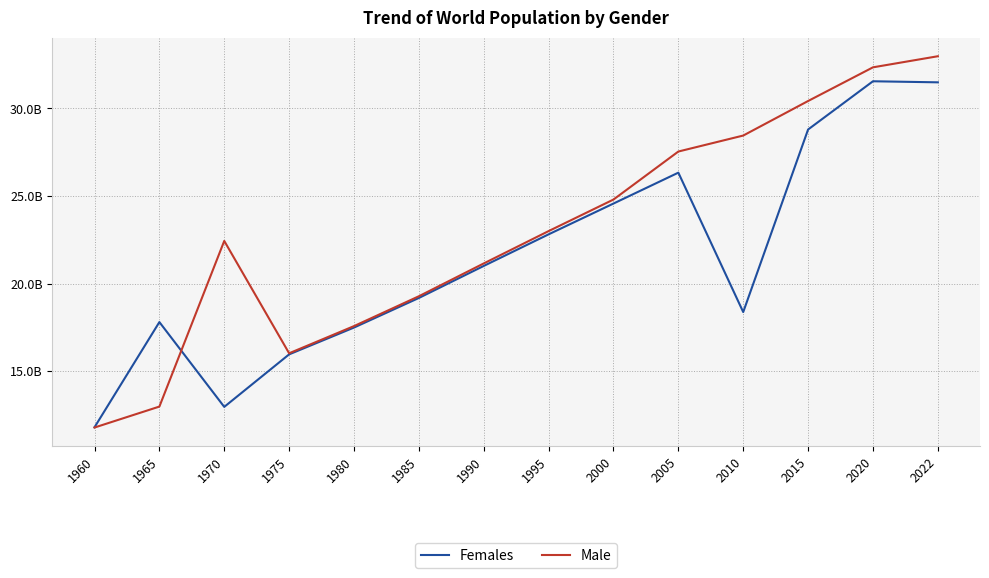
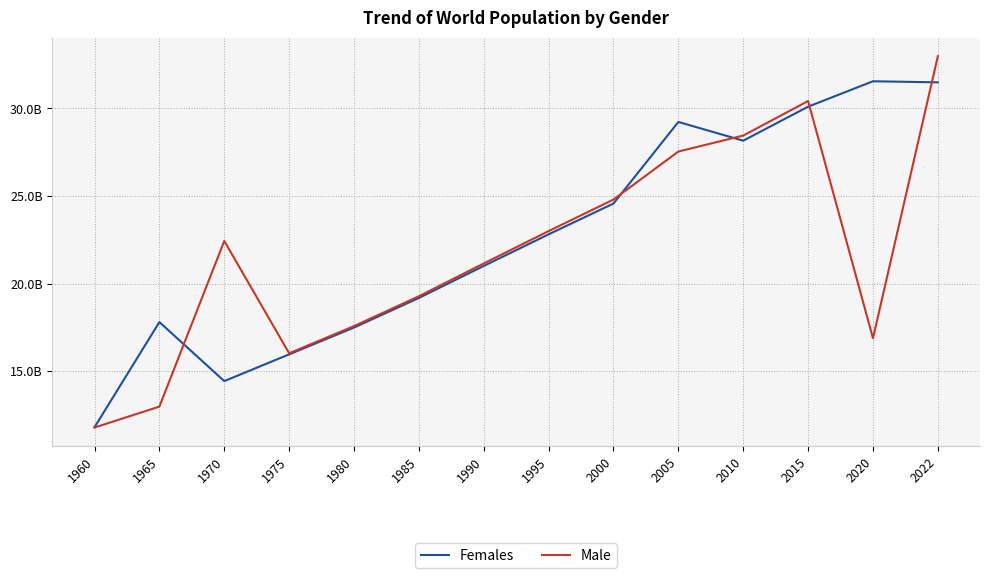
Females, 1970: 13000000000 -> 14400000000
Females, 2005: 26300000000 -> 29200000000
Females, 2010: 18400000000 -> 28200000000
Females, 2015: 28800000000 -> 30100000000
Male, 2020: 32300000000 -> 16900000000
